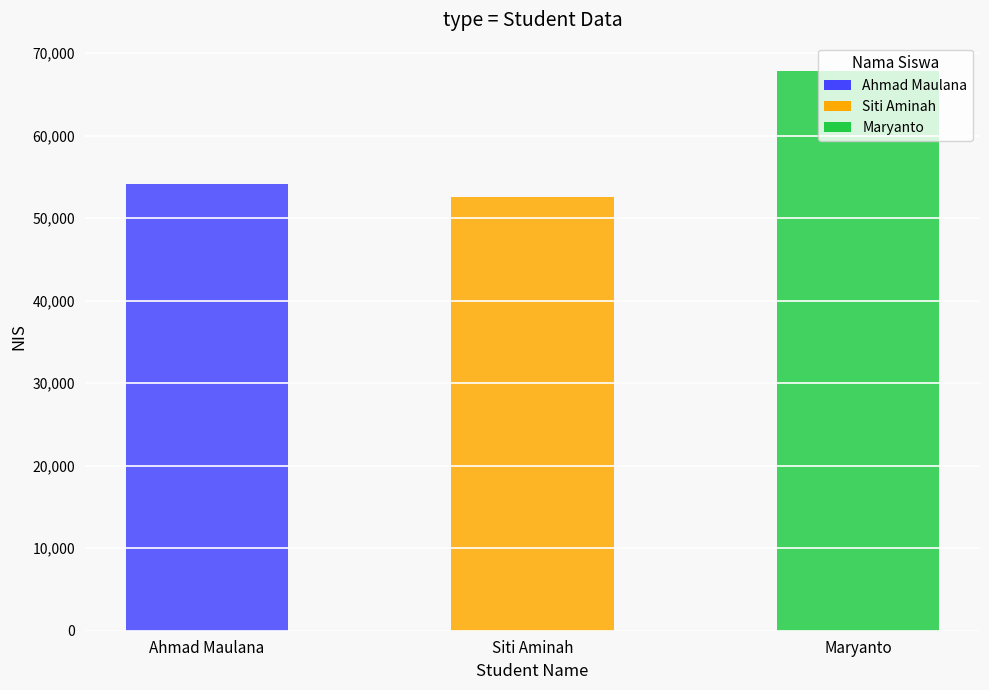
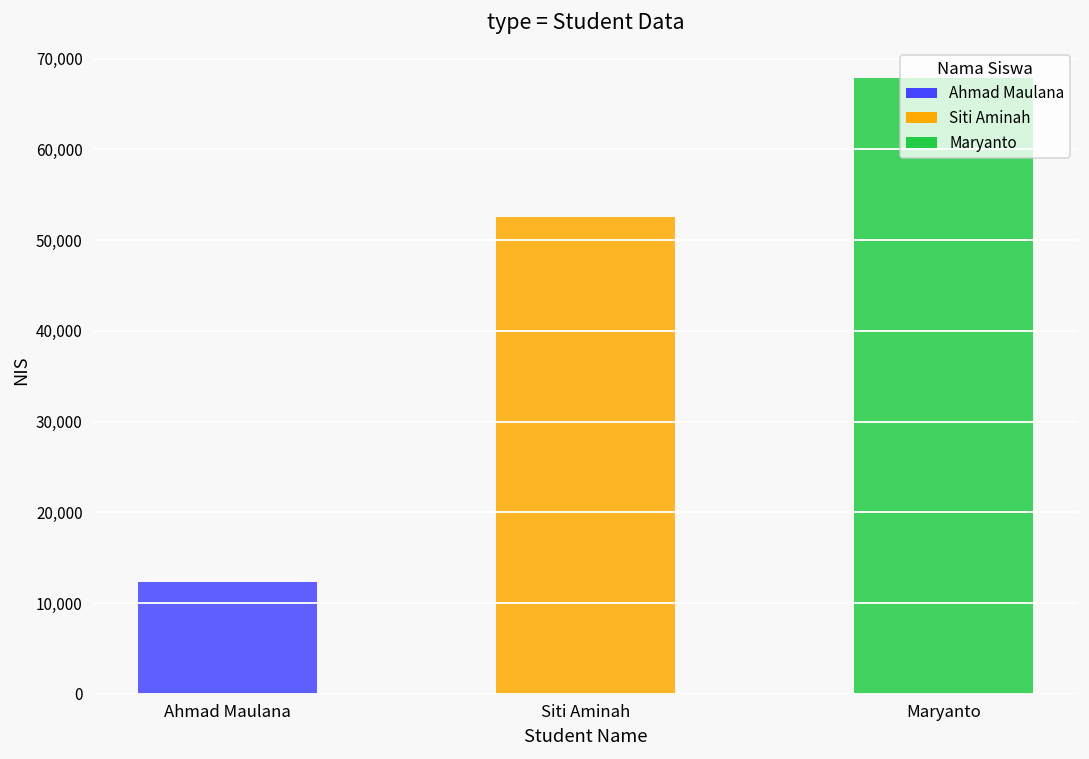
Ahmad Maulana: 54,000 -> 12,000
